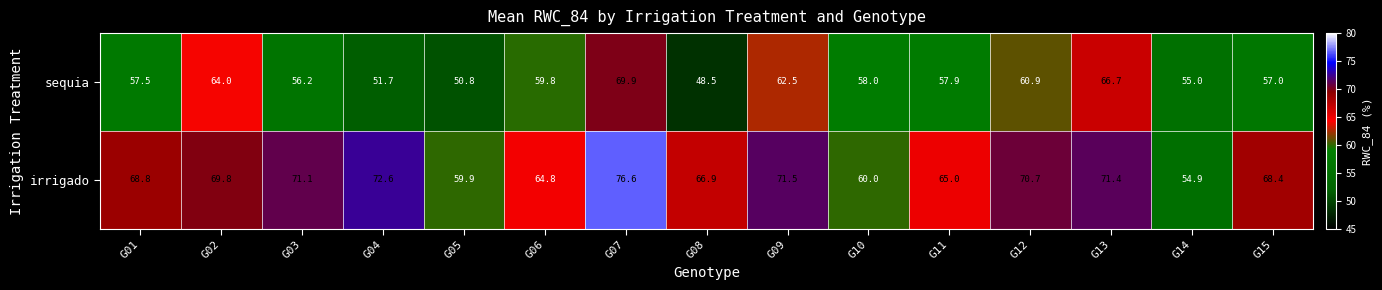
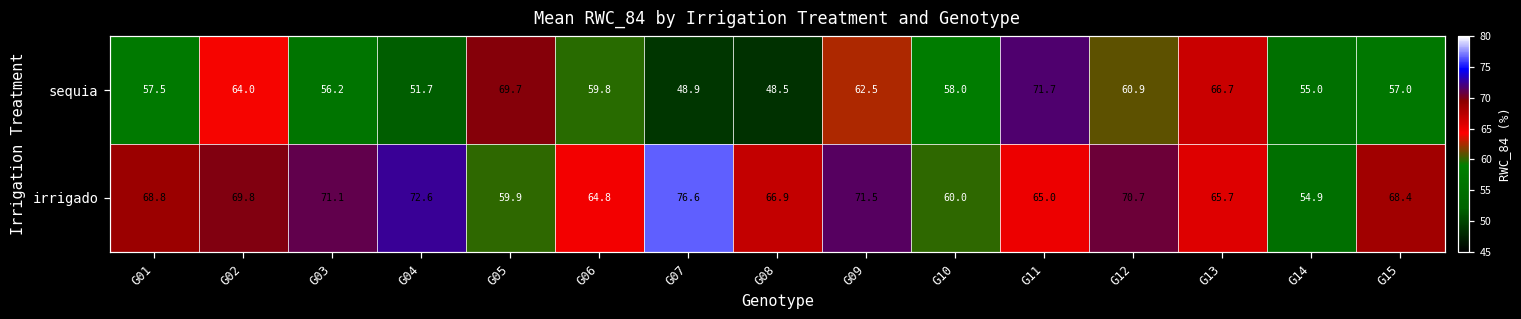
sequia, G05: 50.8 -> 69.7
sequia, G07: 69.9 -> 48.9
sequia, G11: 57.9 -> 71.7
irrigado, G13: 71.4 -> 65.7
